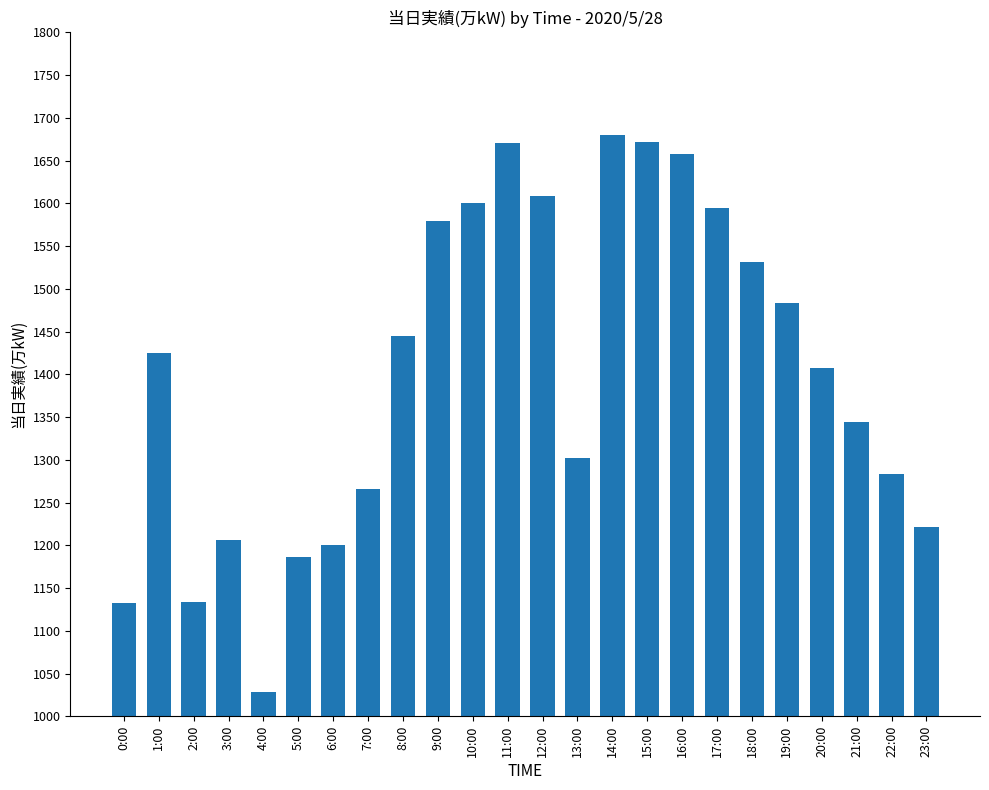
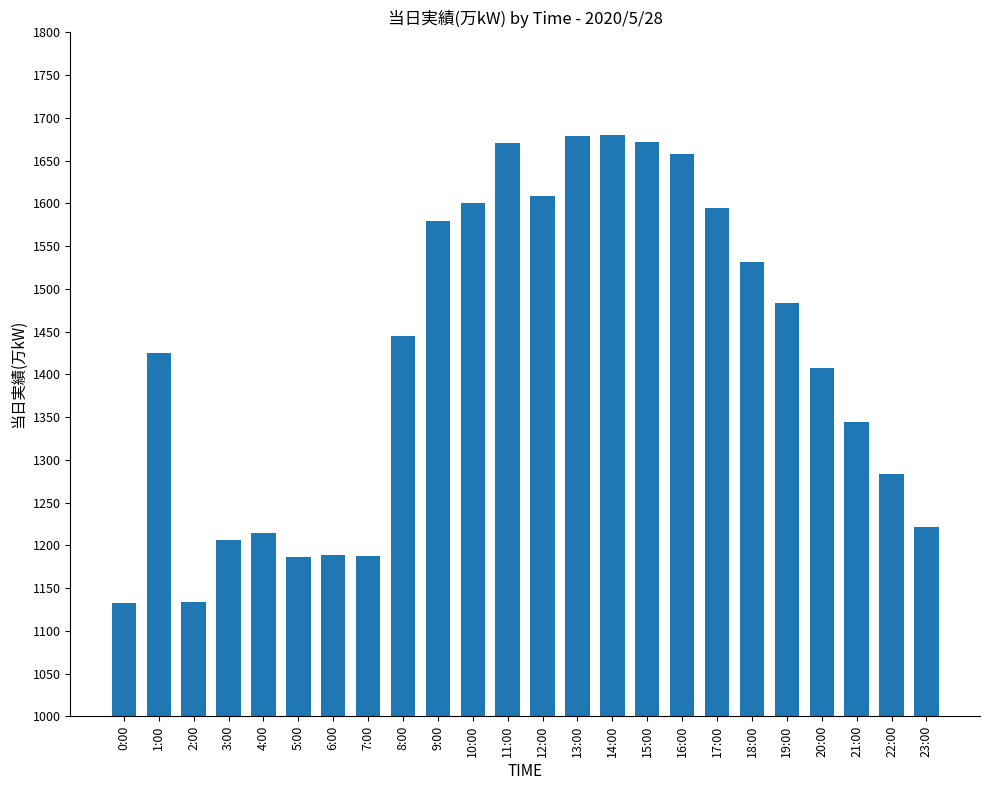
4:00: 1030 -> 1220
6:00: 1200 -> 1190
7:00: 1270 -> 1190
13:00: 1300 -> 1680
